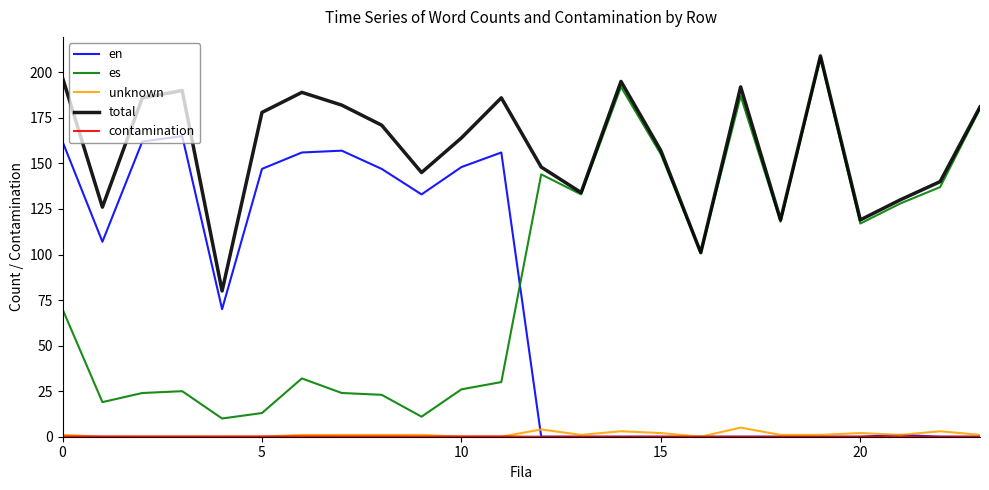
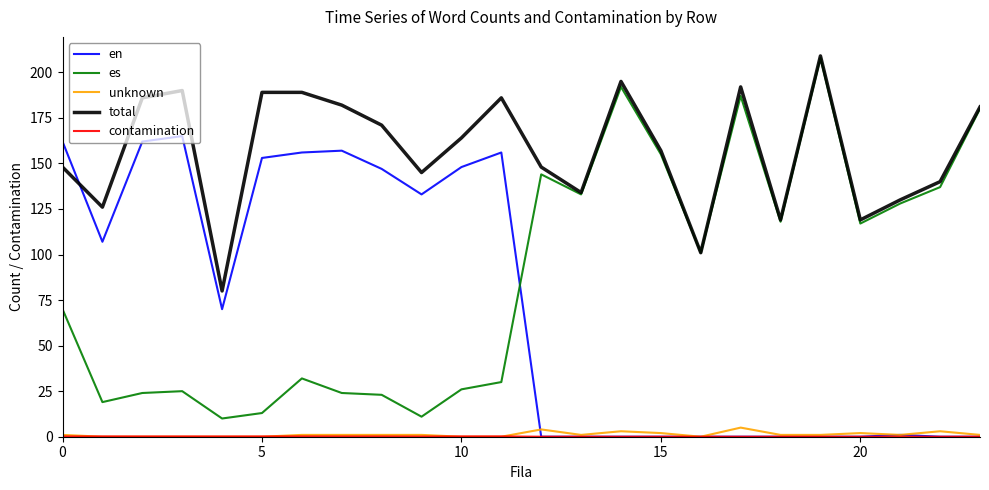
total, 0: 197 -> 148
en, 5: 147 -> 153
total, 5: 178 -> 189
